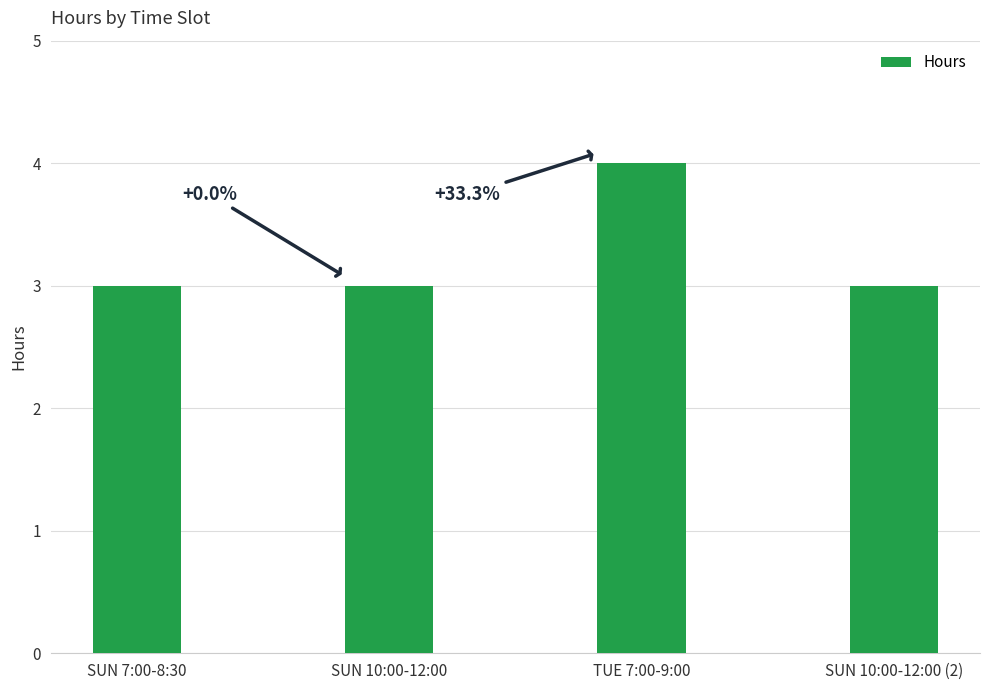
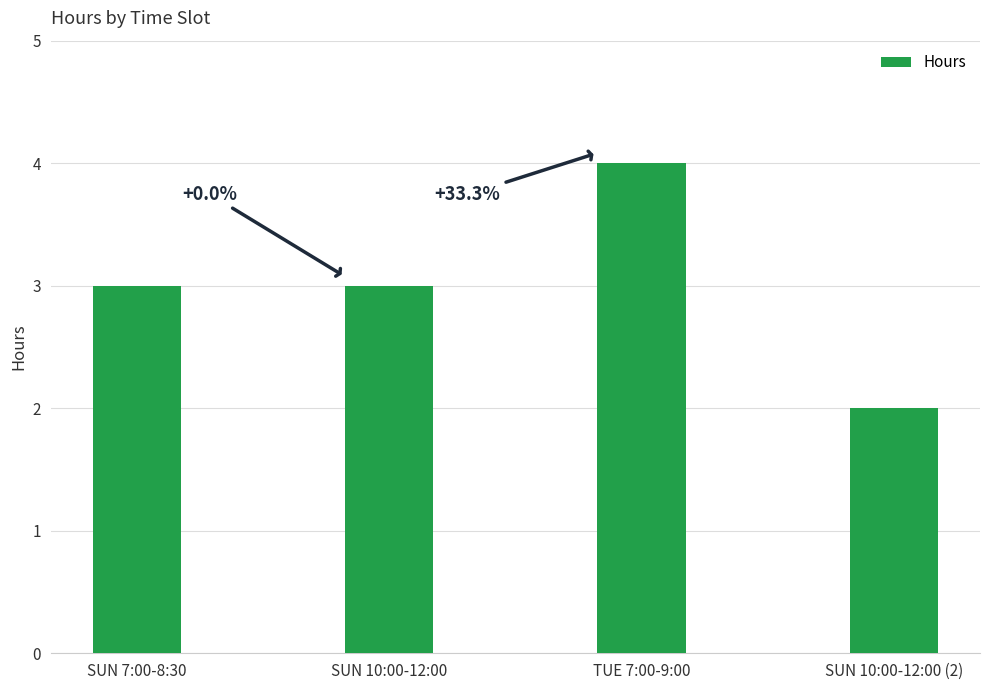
SUN 10:00-12:00 (2): 3 -> 2
